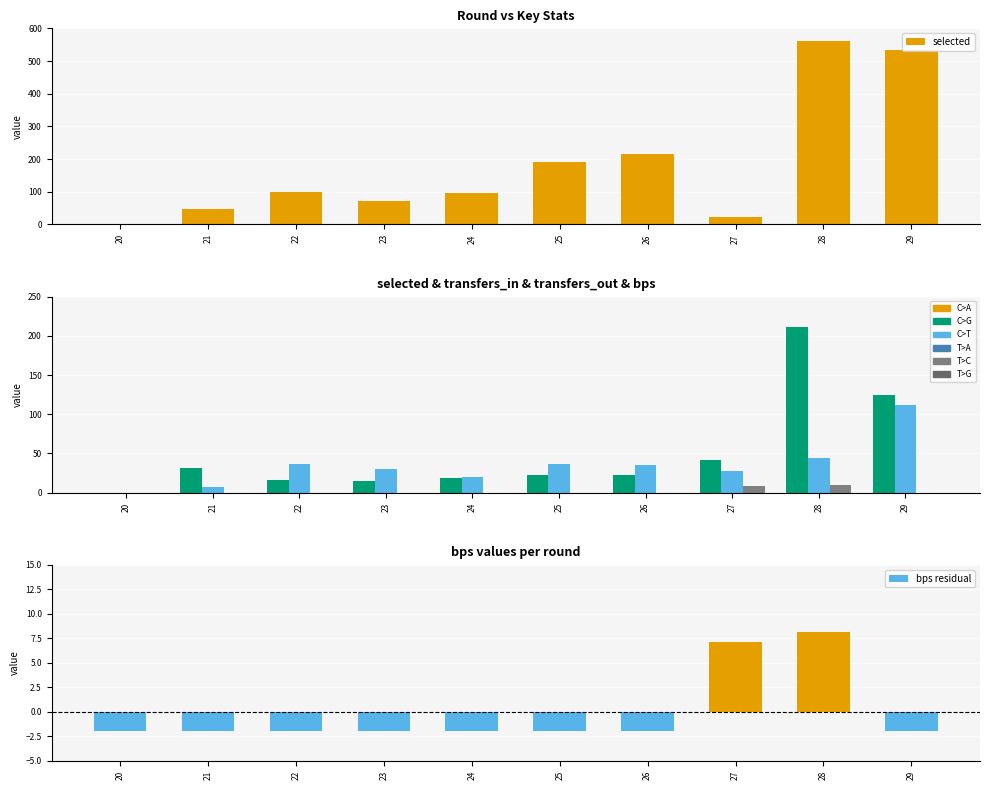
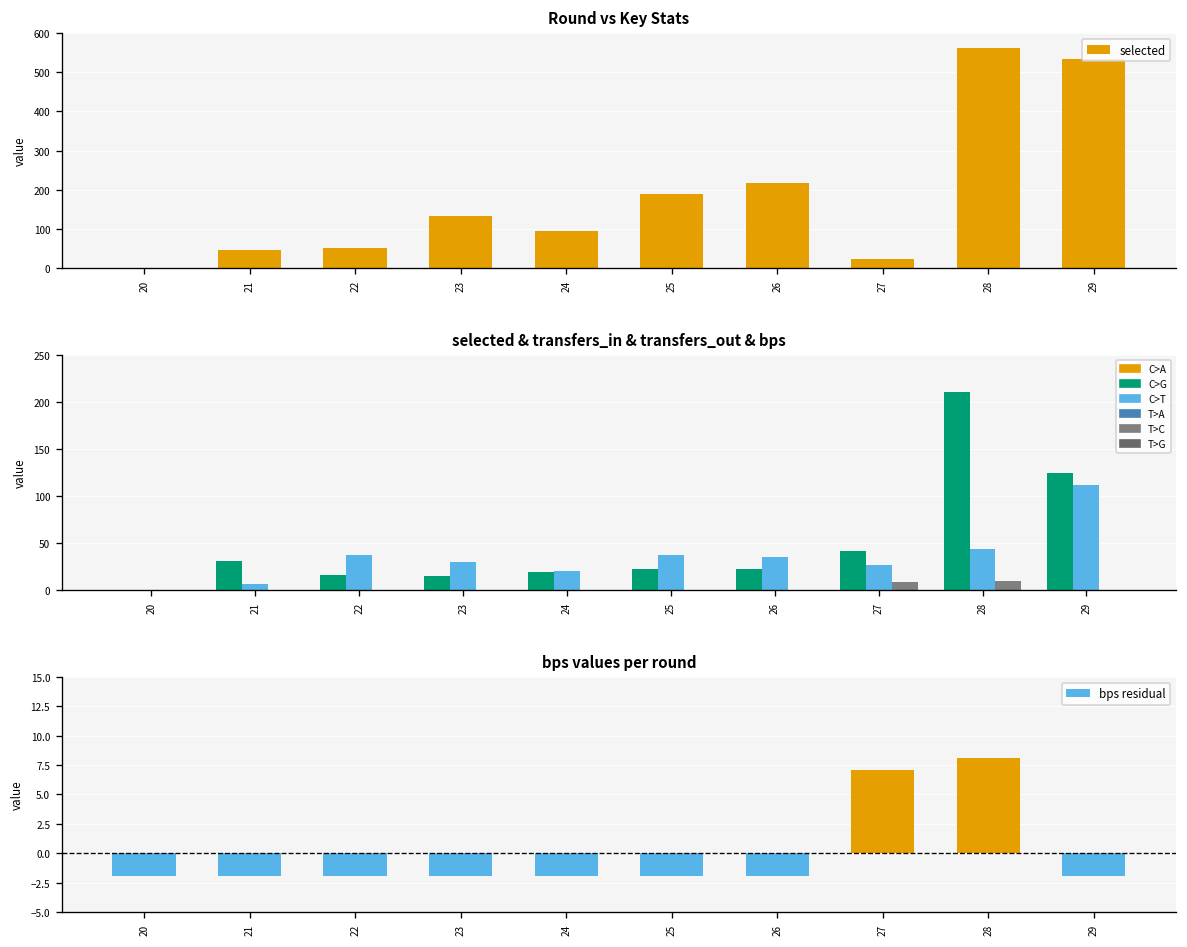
Round vs Key Stats, 22: 100 -> 50
Round vs Key Stats, 23: 70 -> 130
